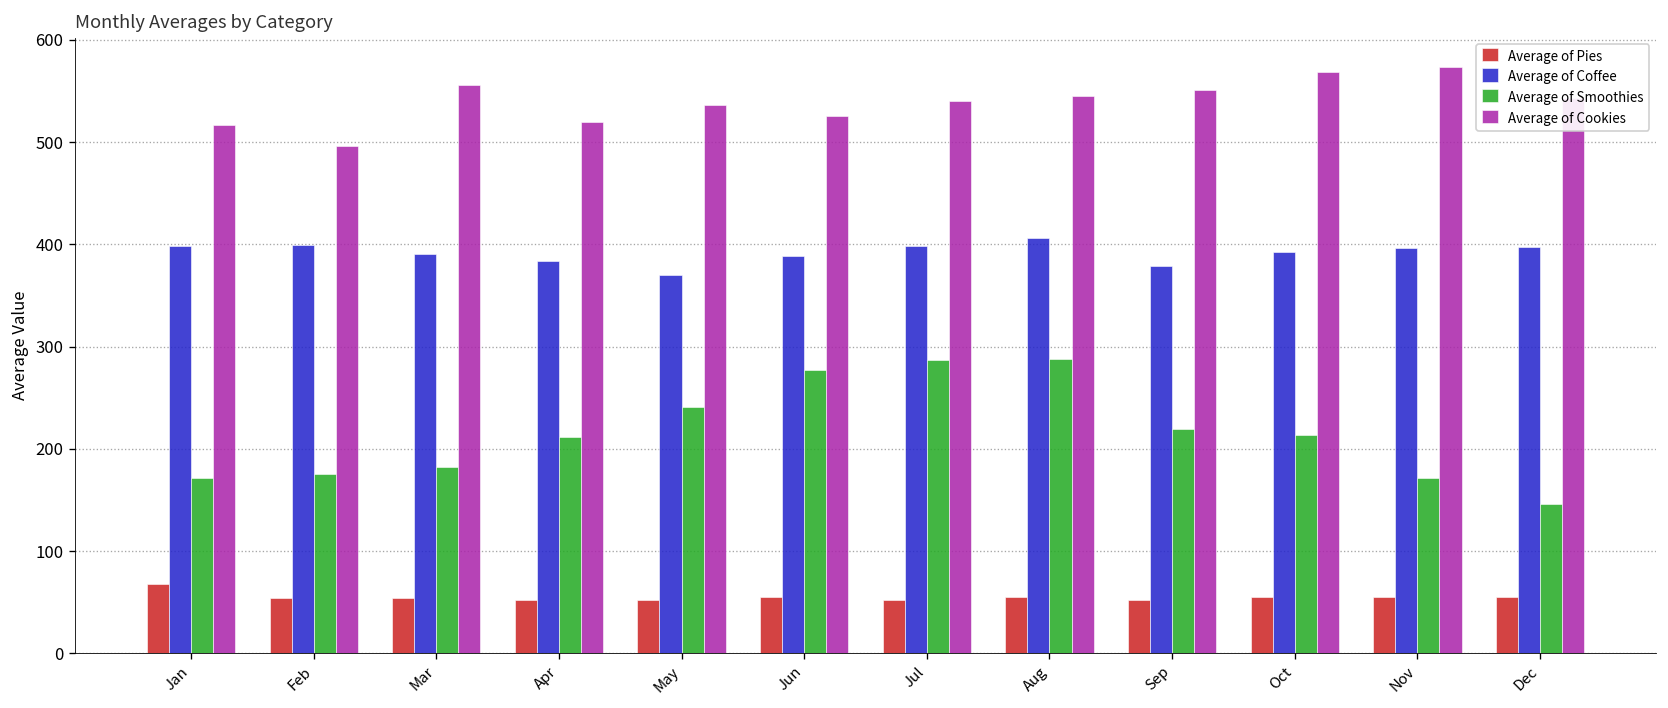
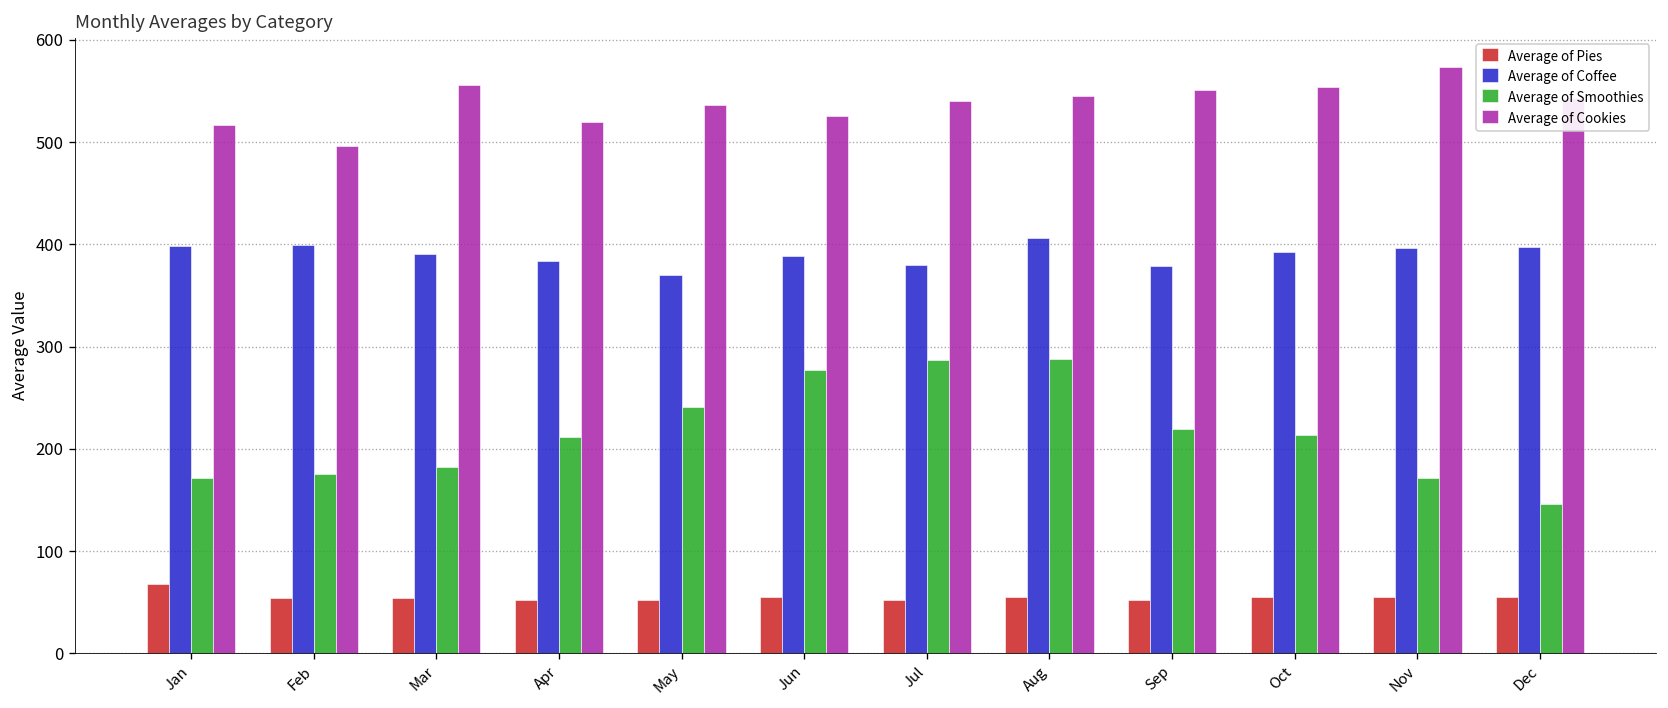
Average of Coffee, Jul: 400 -> 380
Average of Cookies, Oct: 570 -> 550
